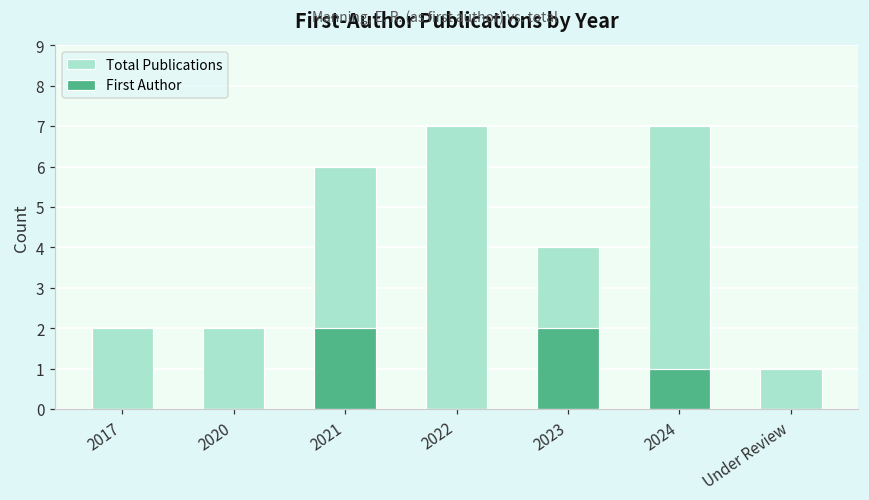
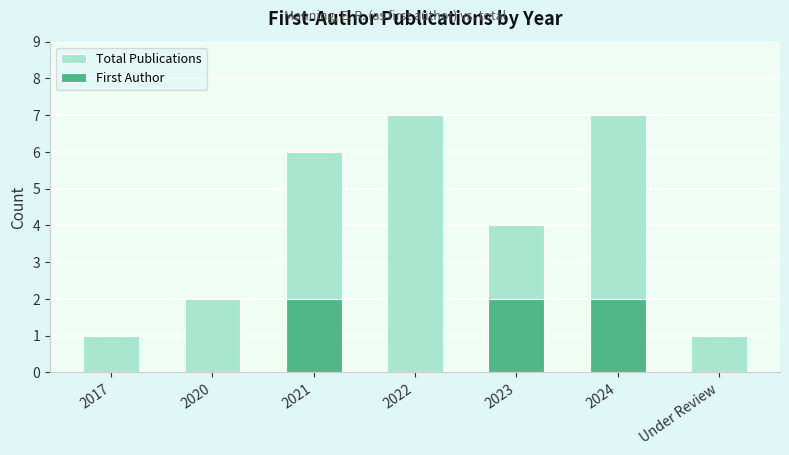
Total Publications, 2017: 2 -> 1
First Author, 2024: 1 -> 2
